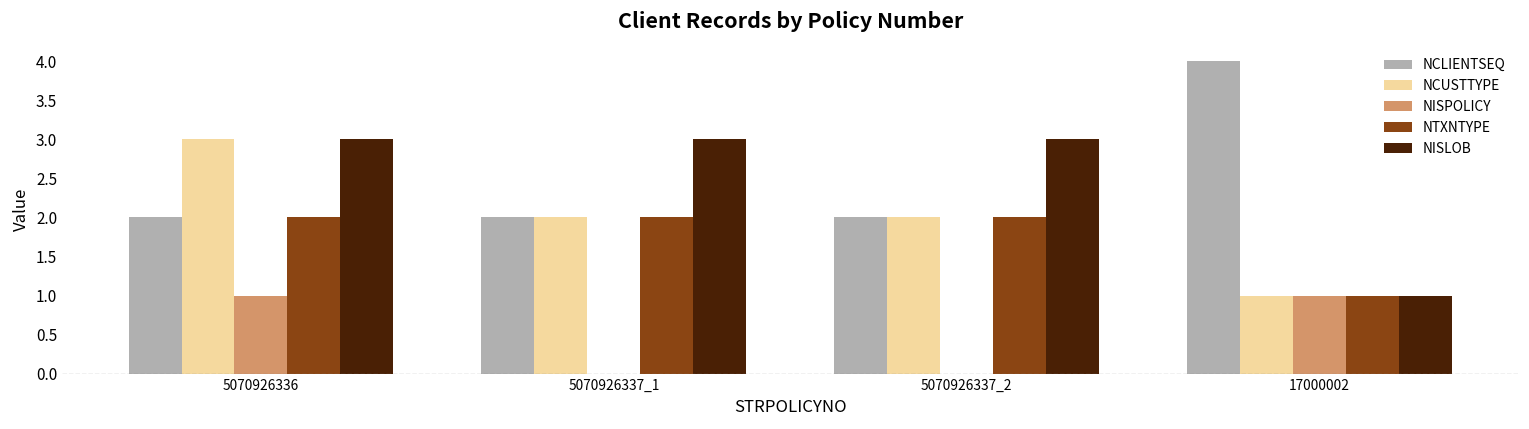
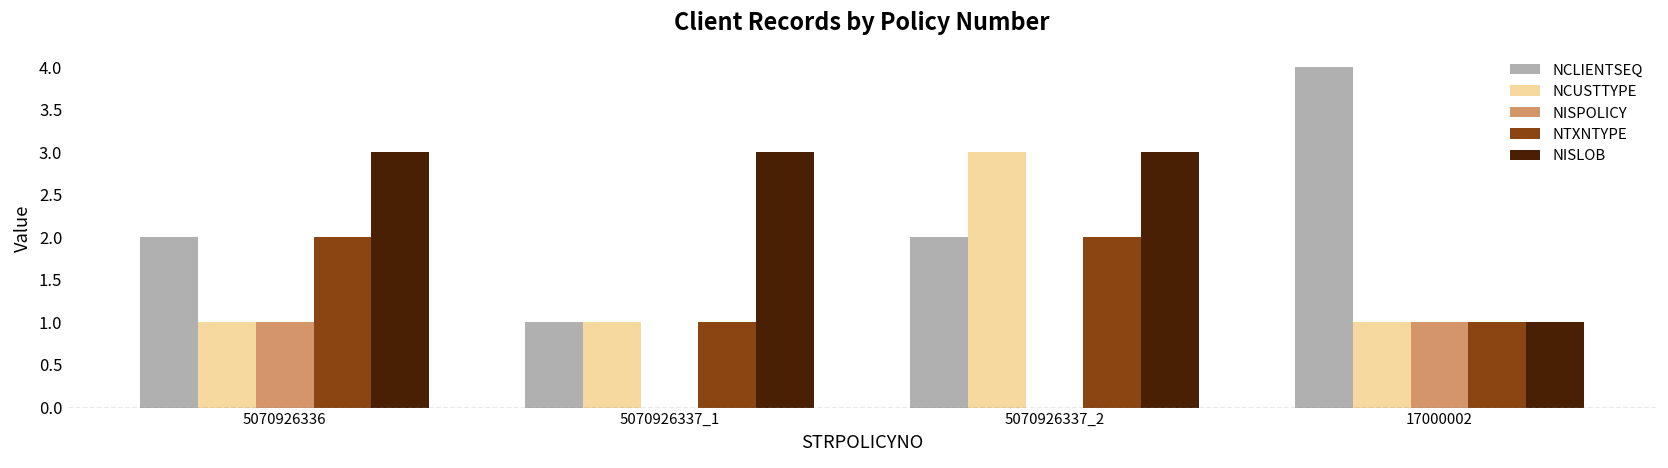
NCUSTTYPE, 5070926336: 3 -> 1
NCLIENTSEQ, 5070926337_1: 2 -> 1
NCUSTTYPE, 5070926337_1: 2 -> 1
NTXNTYPE, 5070926337_1: 2 -> 1
NCUSTTYPE, 5070926337_2: 2 -> 3
